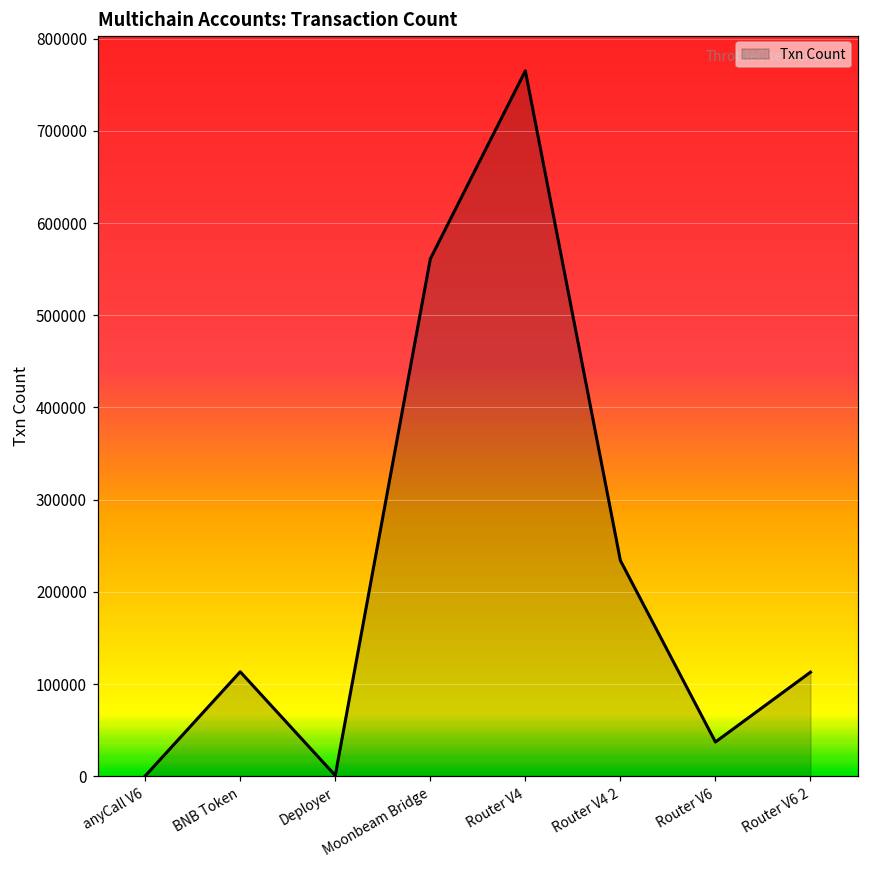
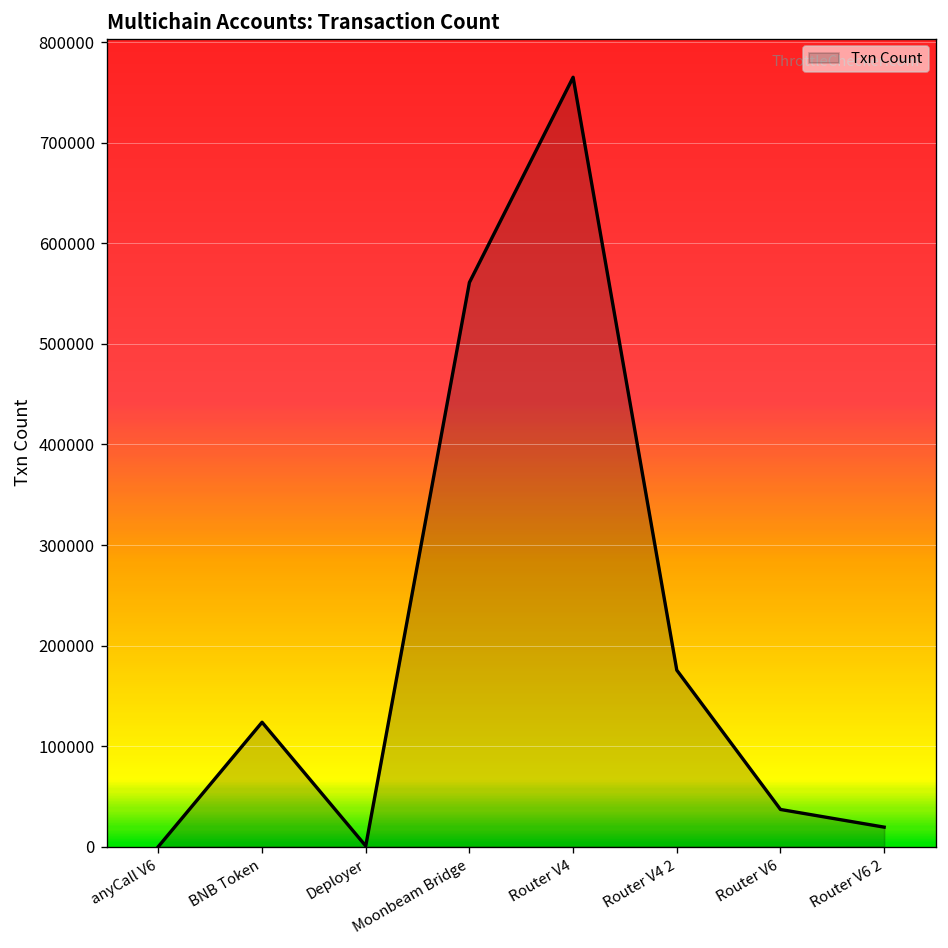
BNB Token: 110000 -> 120000
Router V4 2: 230000 -> 180000
Router V6 2: 110000 -> 20000
